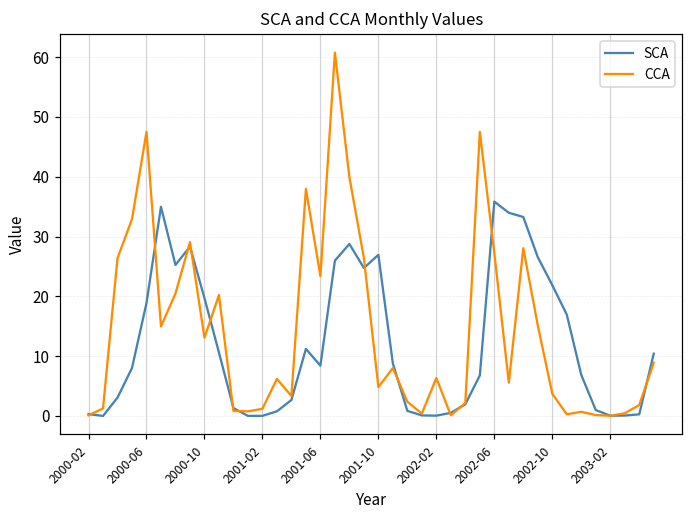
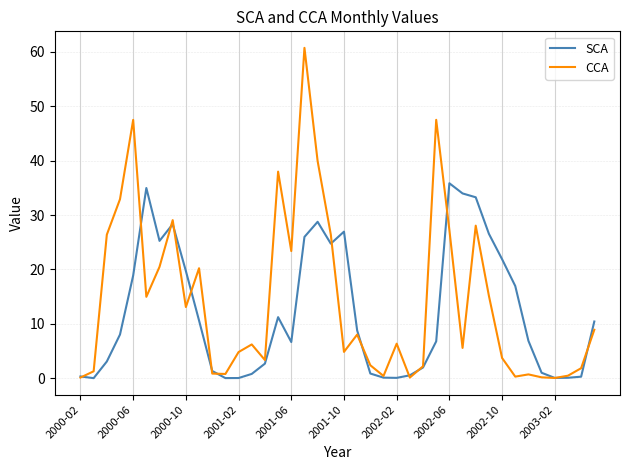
CCA, 2001-02: 1 -> 5
SCA, 2001-06: 8 -> 7
